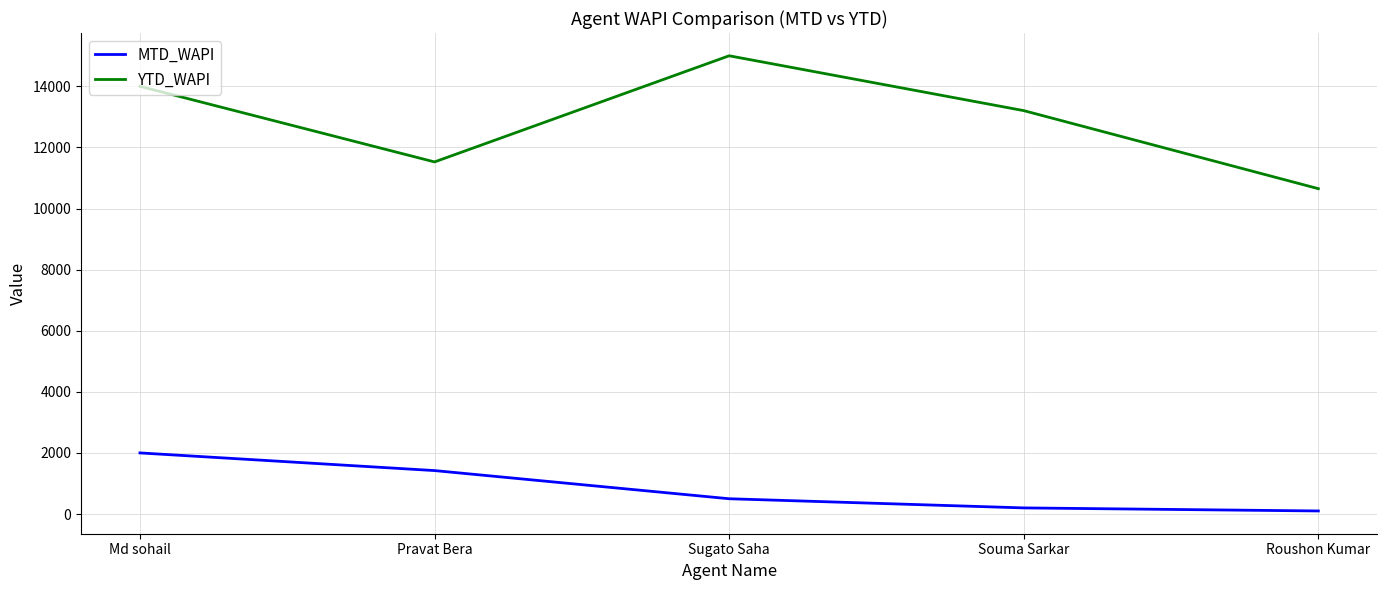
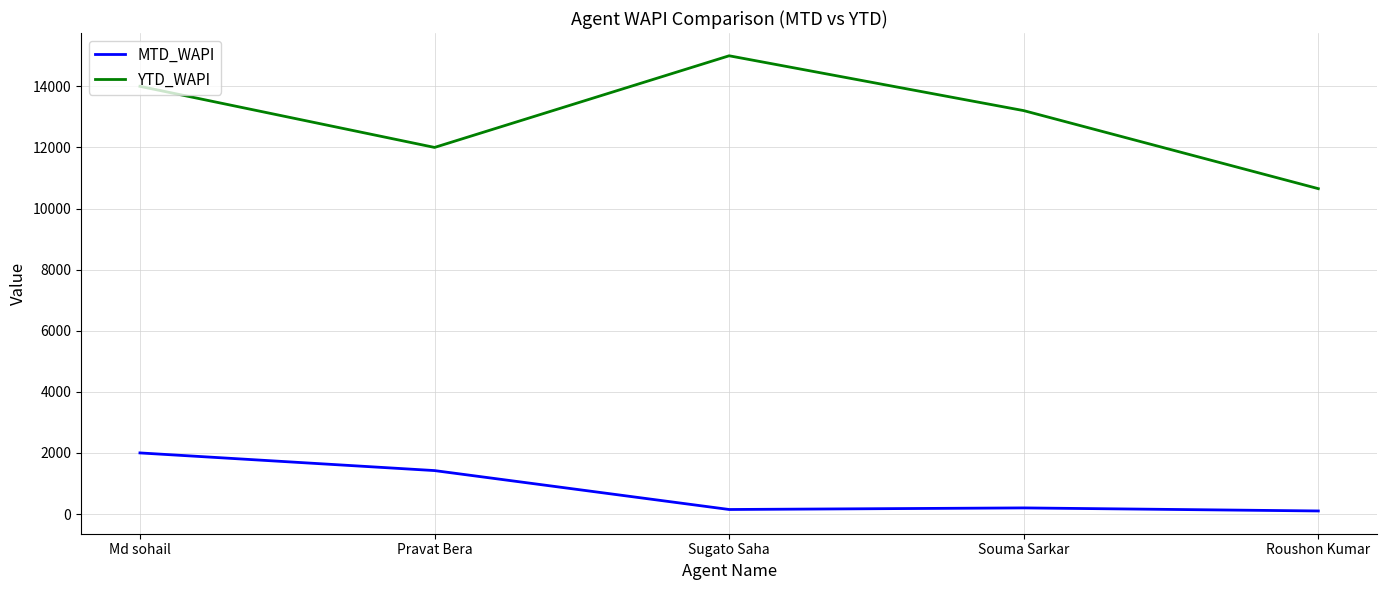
YTD_WAPI, Pravat Bera: 11500 -> 12000
MTD_WAPI, Sugato Saha: 500 -> 100
